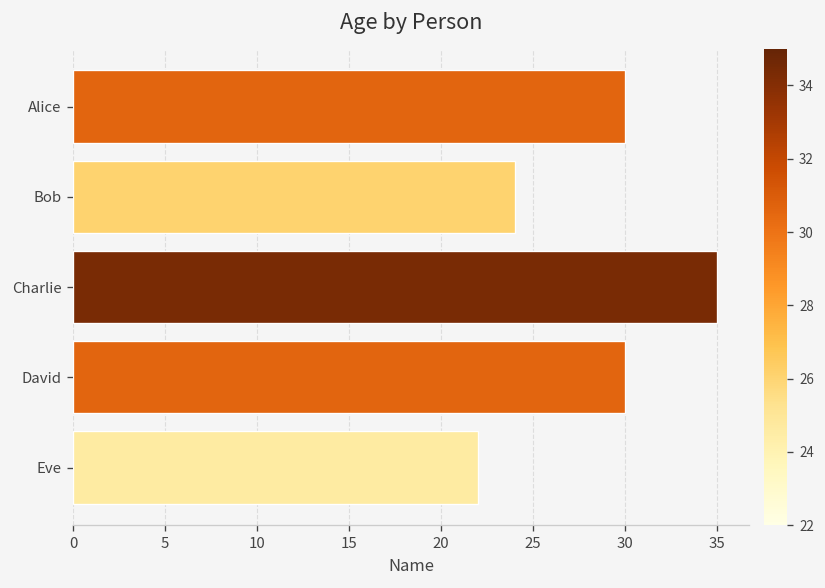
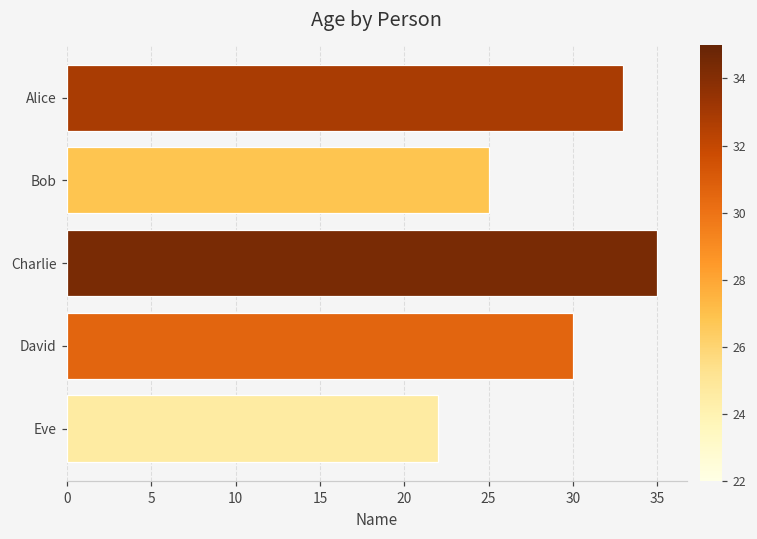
Alice: 30 -> 33
Bob: 24 -> 25
